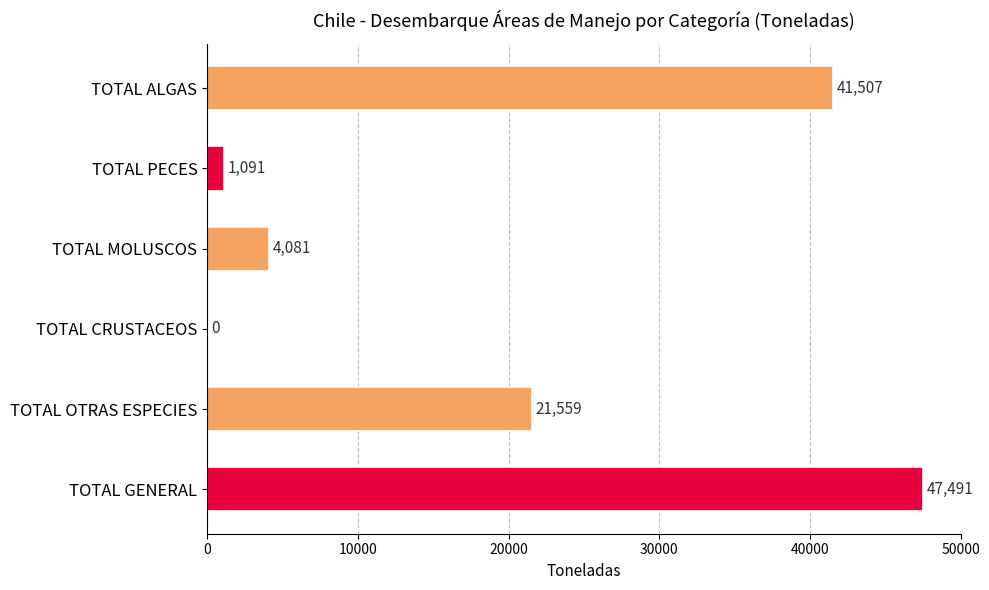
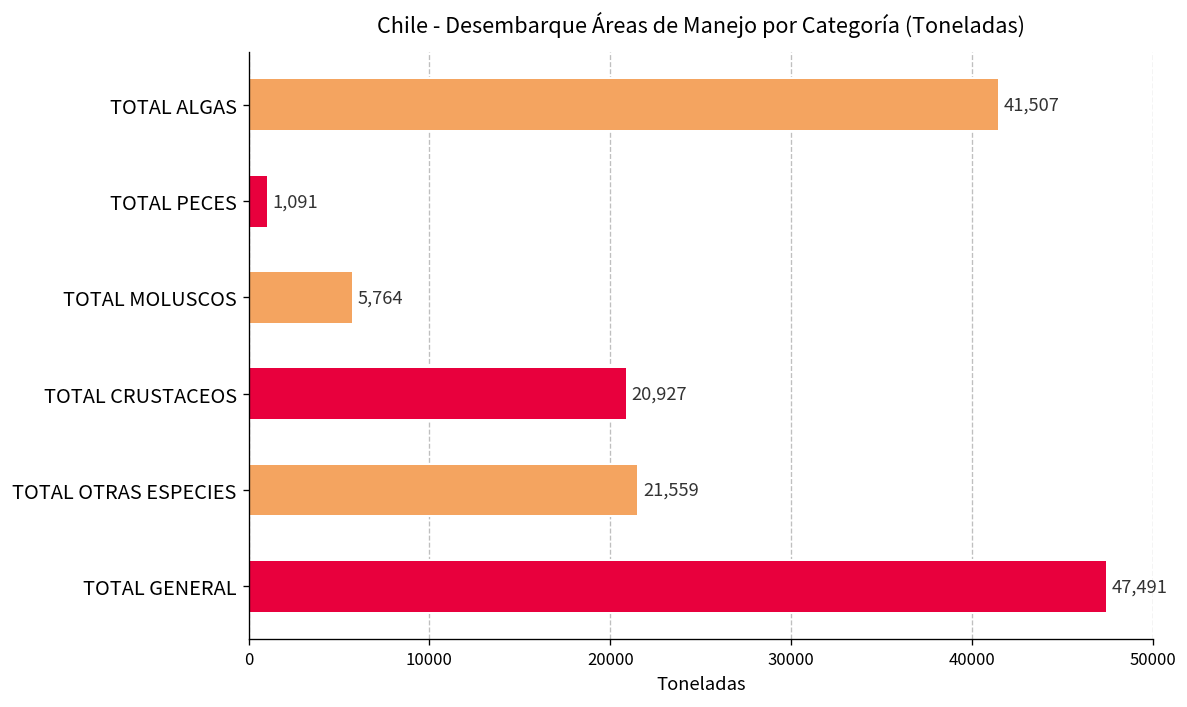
TOTAL MOLUSCOS: 4,081 -> 5,764
TOTAL CRUSTACEOS: 0 -> 20,927
